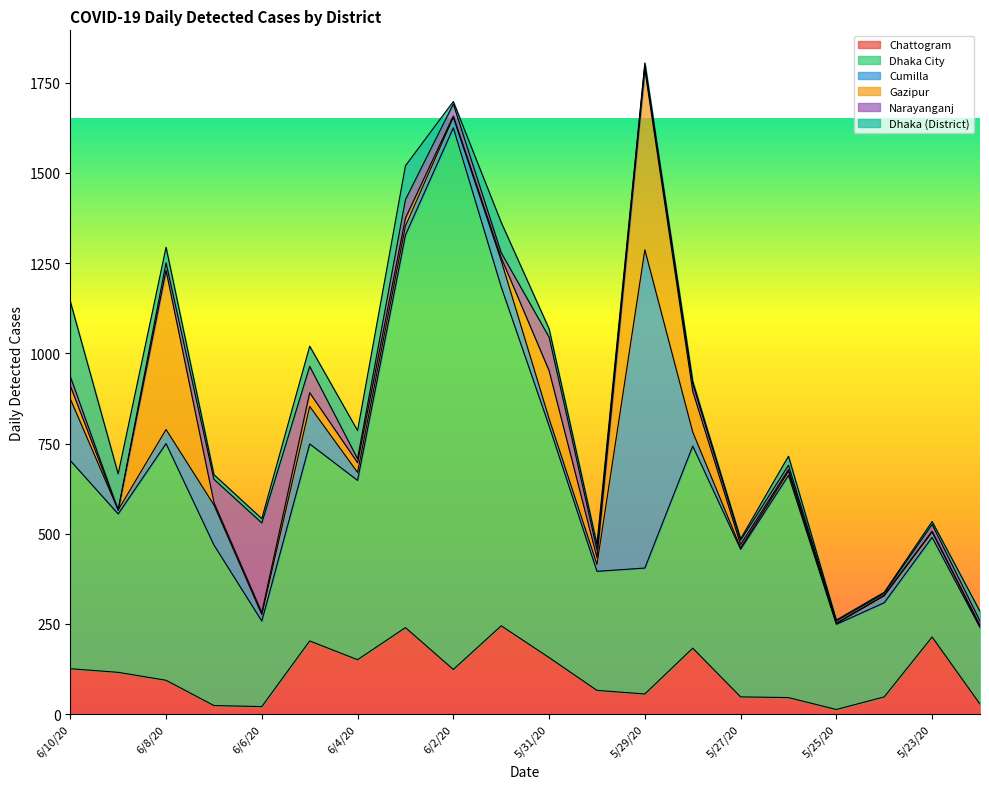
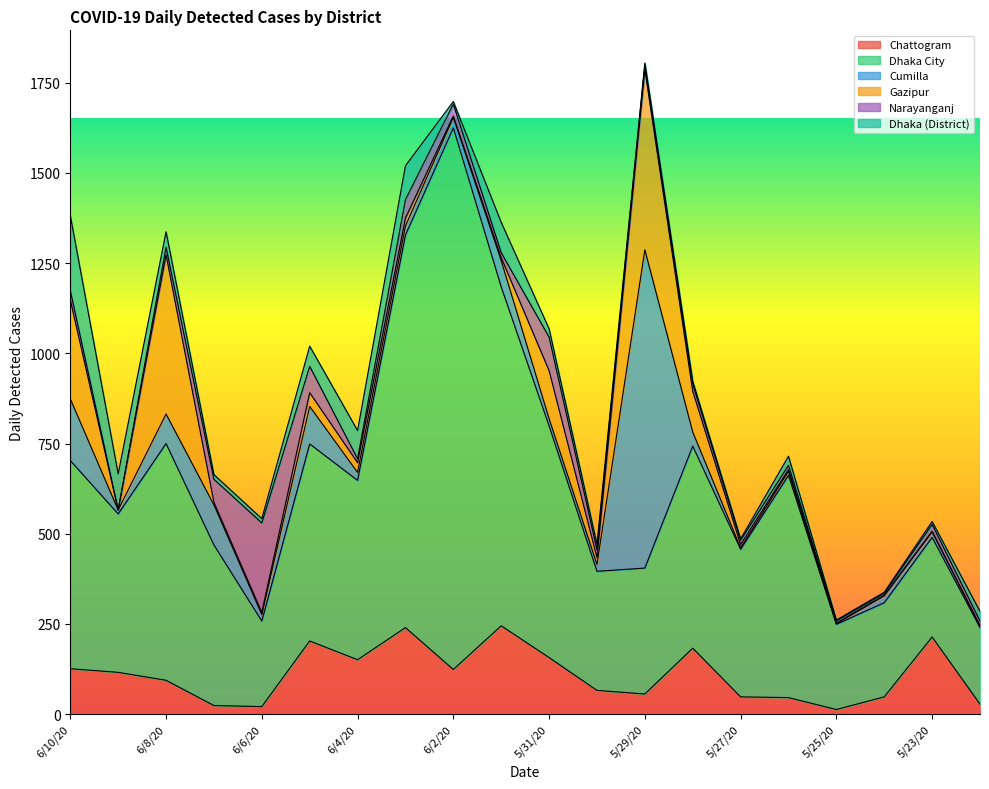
Gazipur, 6/10/20: 40 -> 270
Cumilla, 6/8/20: 40 -> 80
